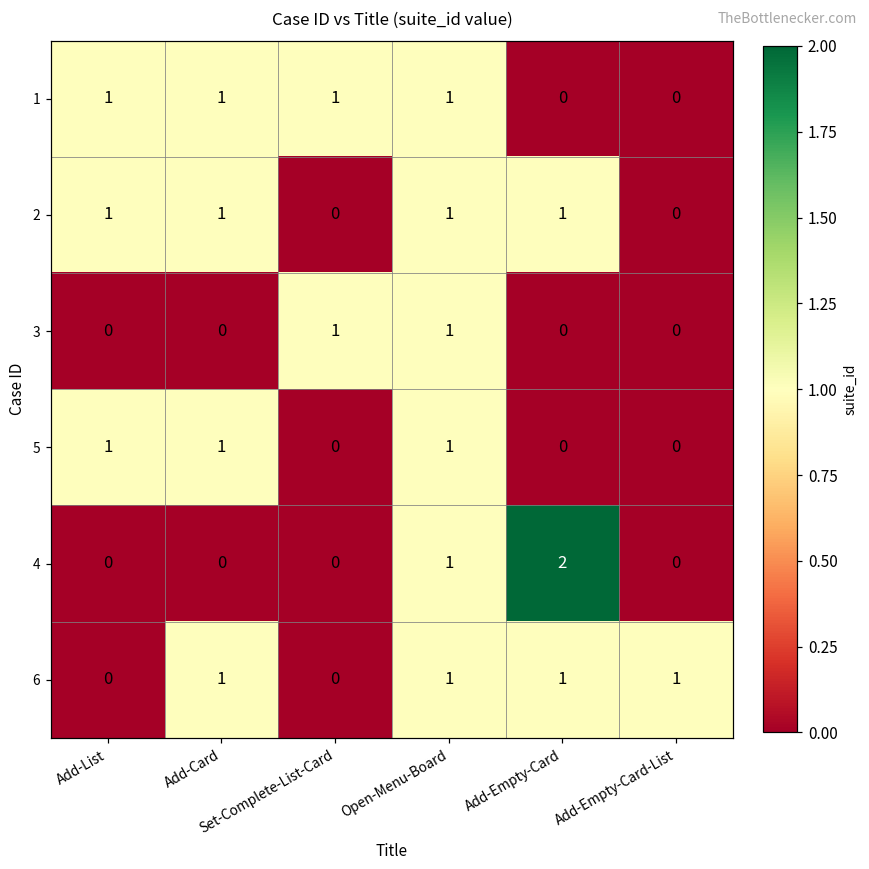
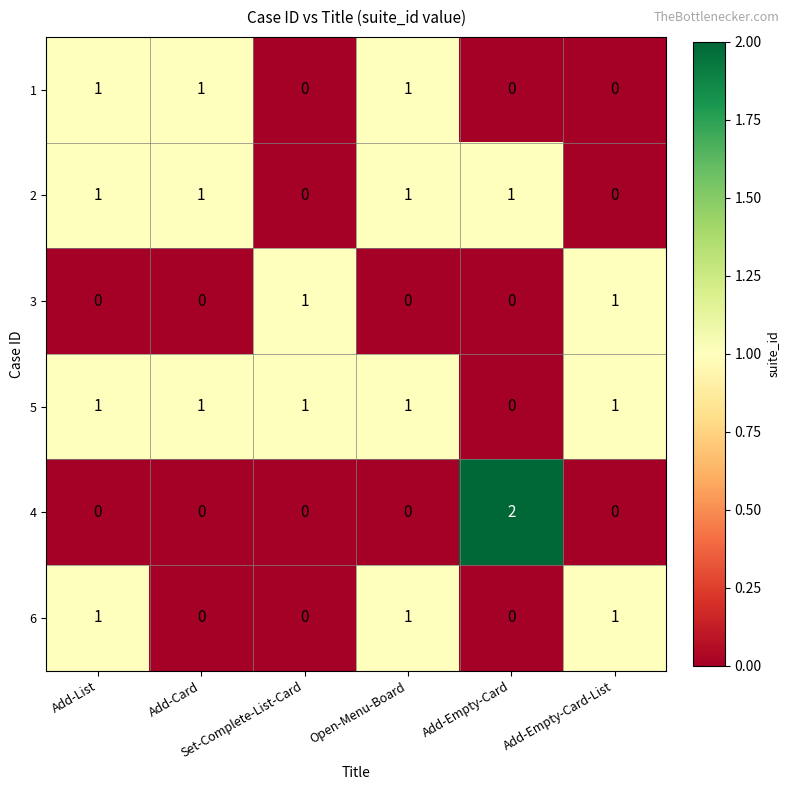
1, Set-Complete-List-Card: 1 -> 0
3, Open-Menu-Board: 1 -> 0
3, Add-Empty-Card-List: 0 -> 1
5, Set-Complete-List-Card: 0 -> 1
5, Add-Empty-Card-List: 0 -> 1
4, Open-Menu-Board: 1 -> 0
6, Add-List: 0 -> 1
6, Add-Card: 1 -> 0
6, Add-Empty-Card: 1 -> 0
